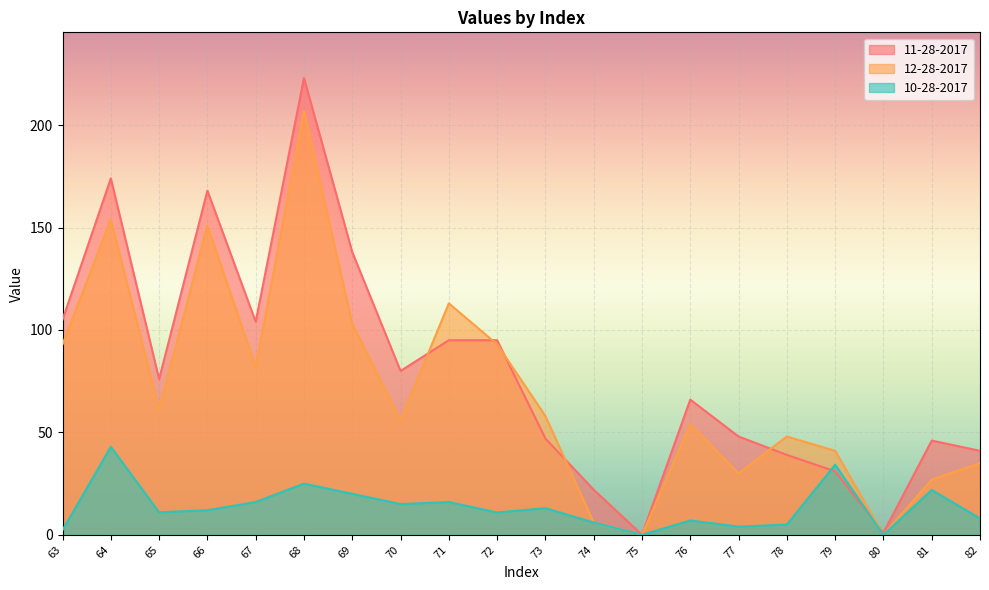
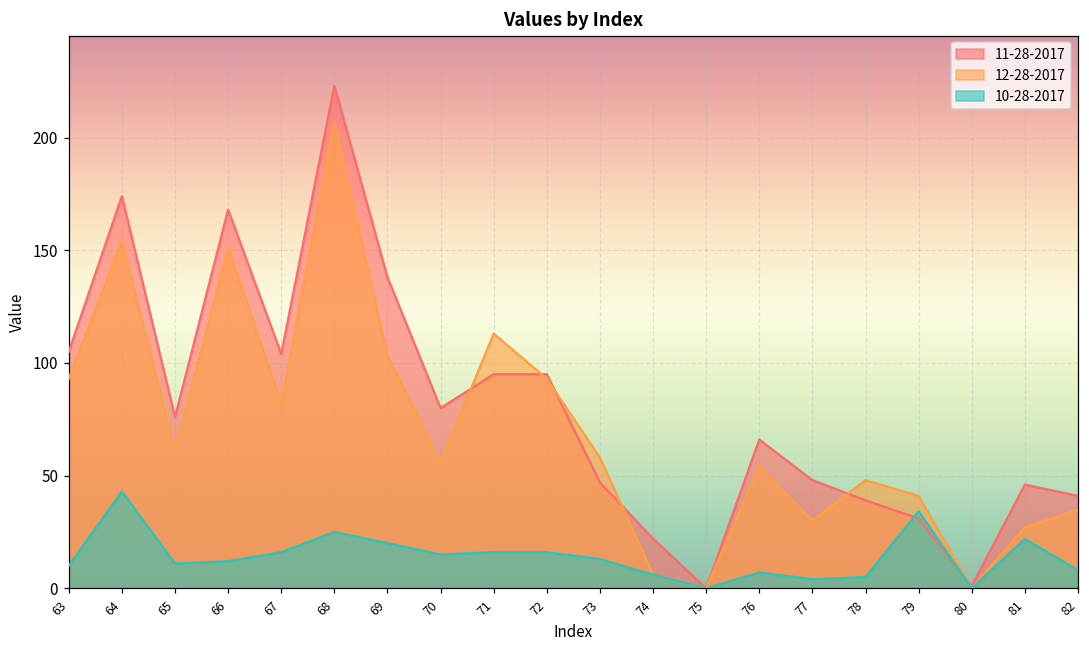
10-28-2017, 63: 2 -> 10
10-28-2017, 72: 11 -> 16
